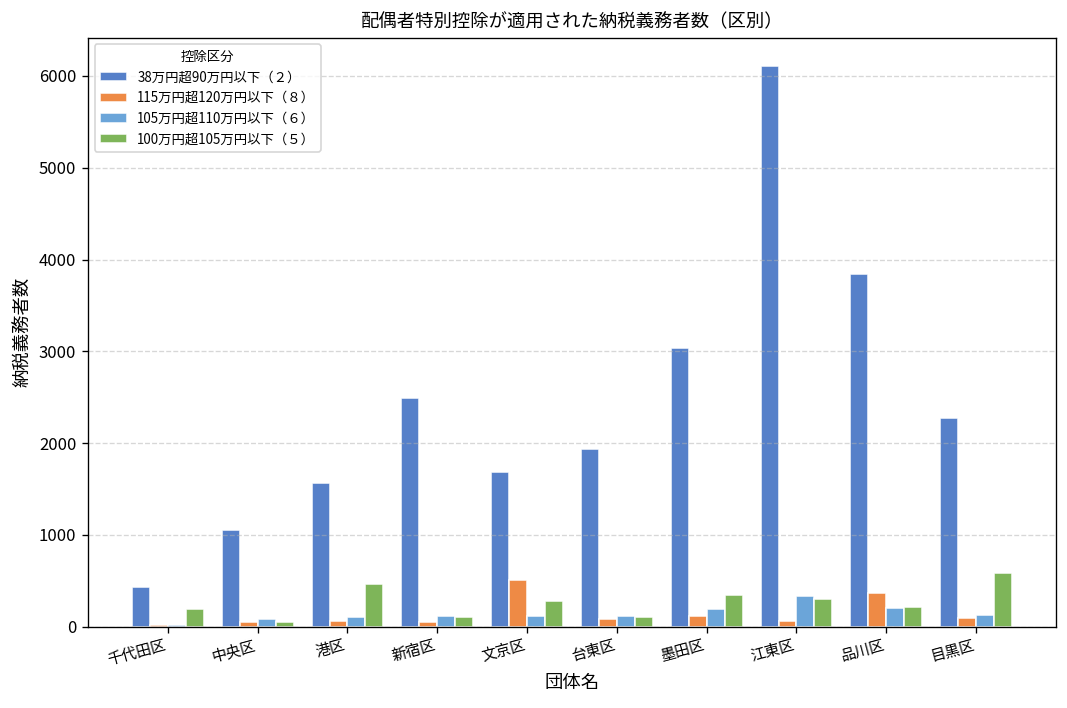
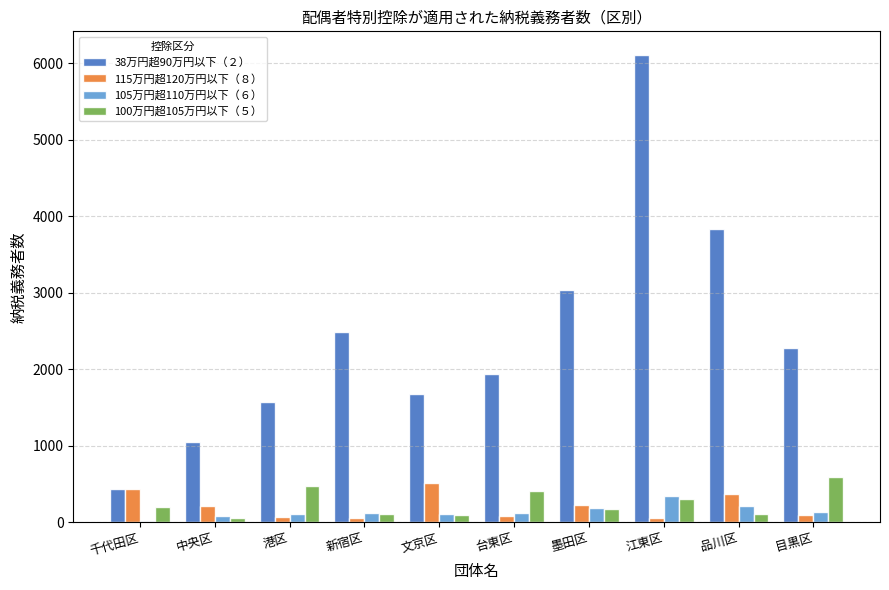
115万円超120万円以下（８）, 千代田区: 0 -> 400
115万円超120万円以下（８）, 中央区: 0 -> 200
100万円超105万円以下（５）, 文京区: 300 -> 100
100万円超105万円以下（５）, 台東区: 100 -> 400
115万円超120万円以下（８）, 墨田区: 100 -> 200
100万円超105万円以下（５）, 墨田区: 400 -> 200
100万円超105万円以下（５）, 品川区: 200 -> 100
